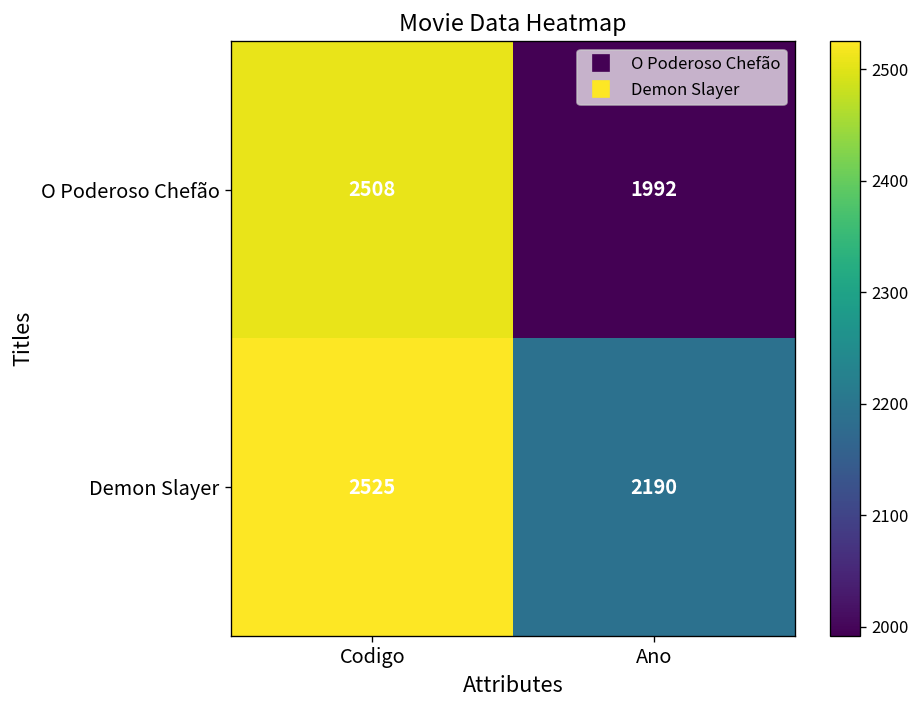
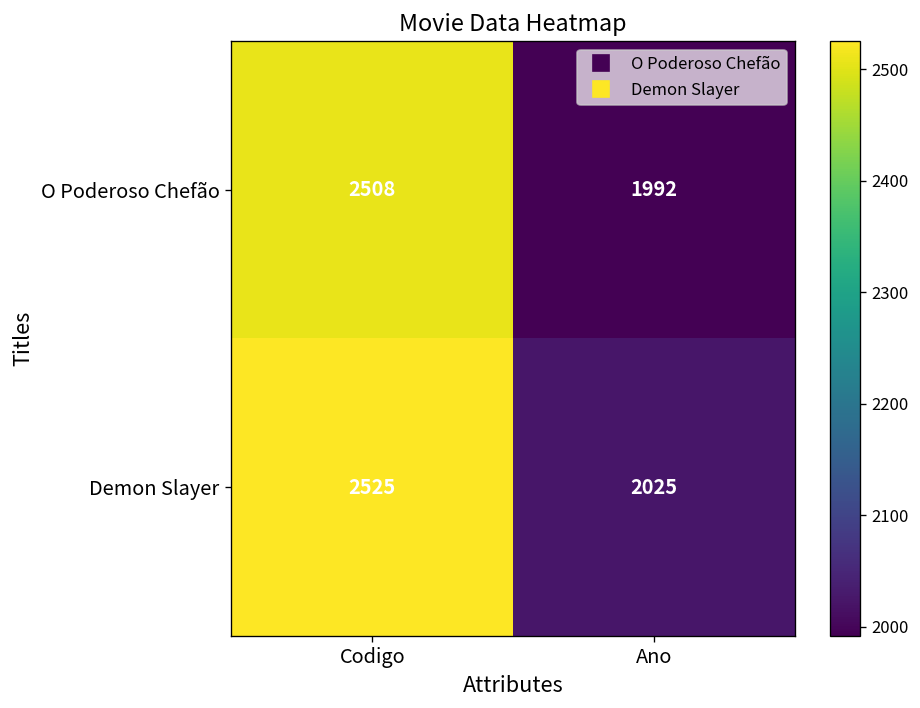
Demon Slayer, Ano: 2190 -> 2025
